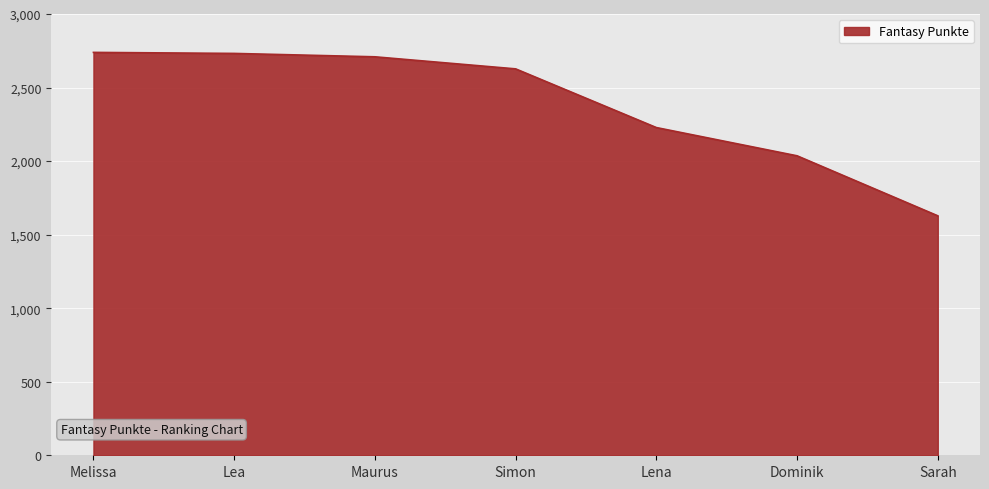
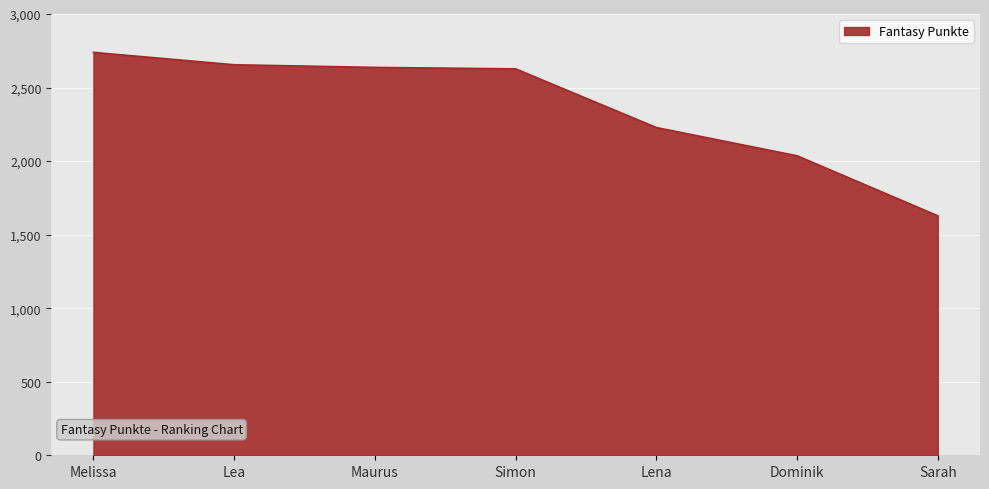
Lea: 2,730 -> 2,660
Maurus: 2,710 -> 2,640
